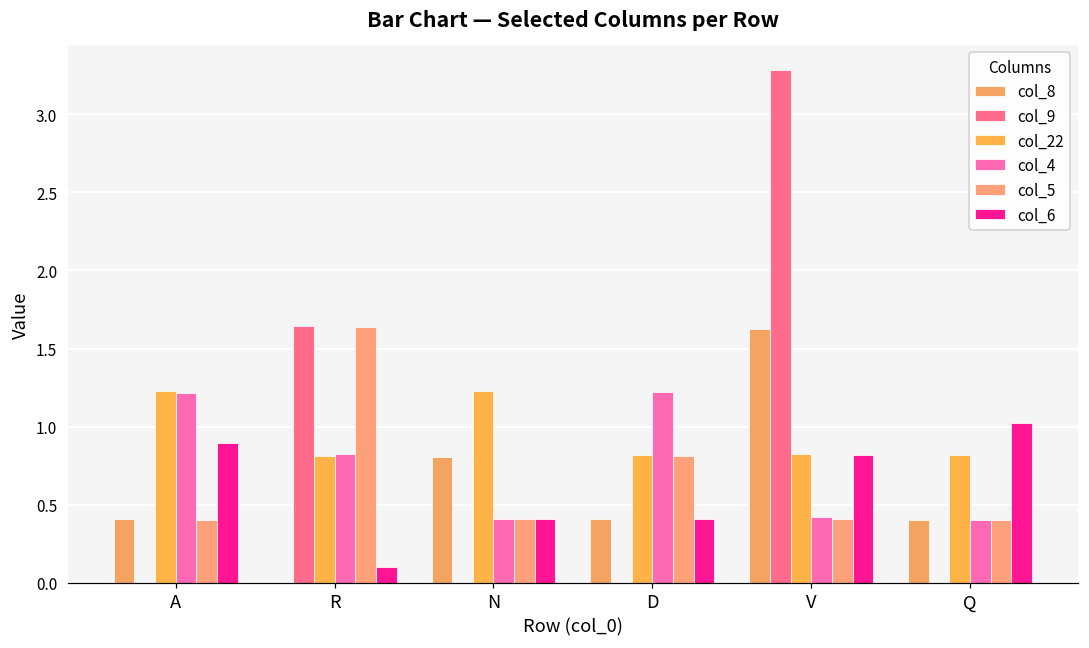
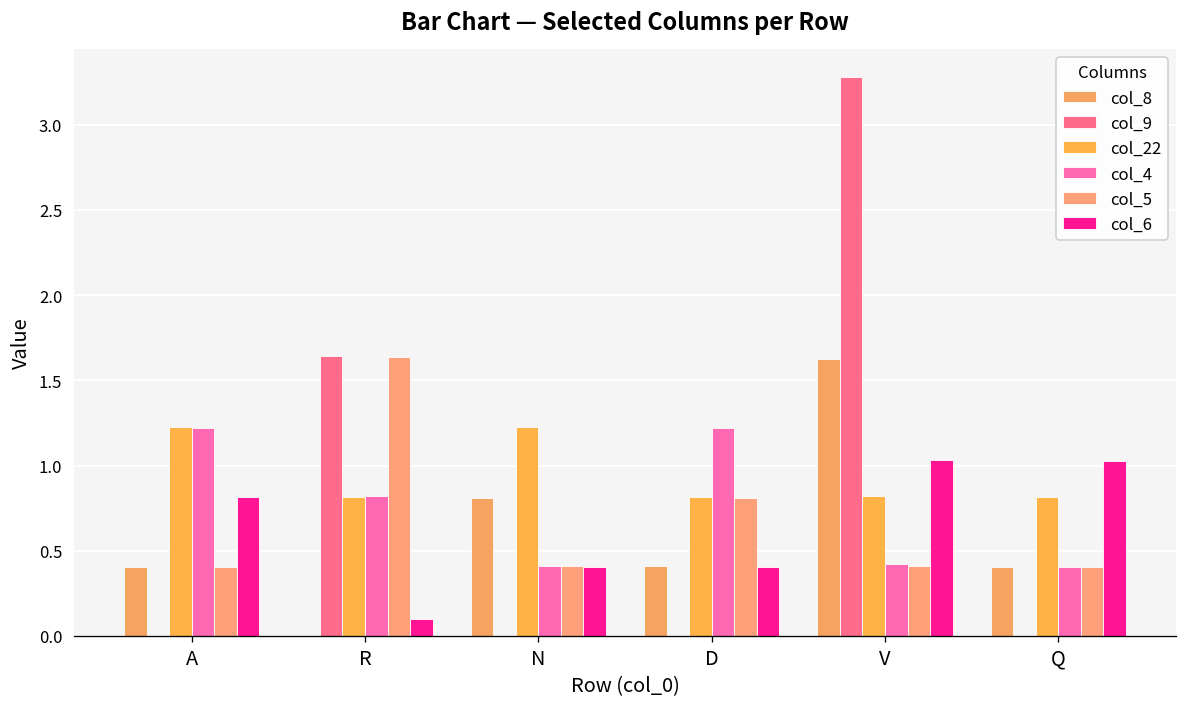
col_6, A: 0.90 -> 0.81
col_6, V: 0.82 -> 1.03
